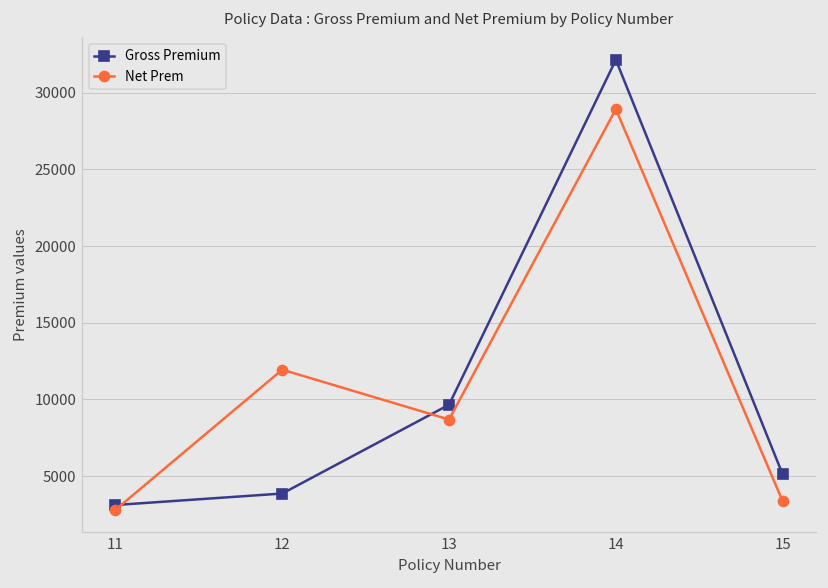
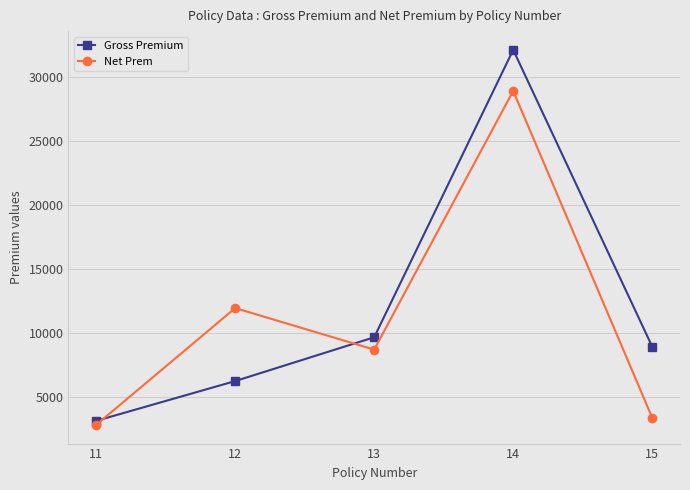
Gross Premium, 12: 3900 -> 6200
Gross Premium, 15: 5100 -> 8900
